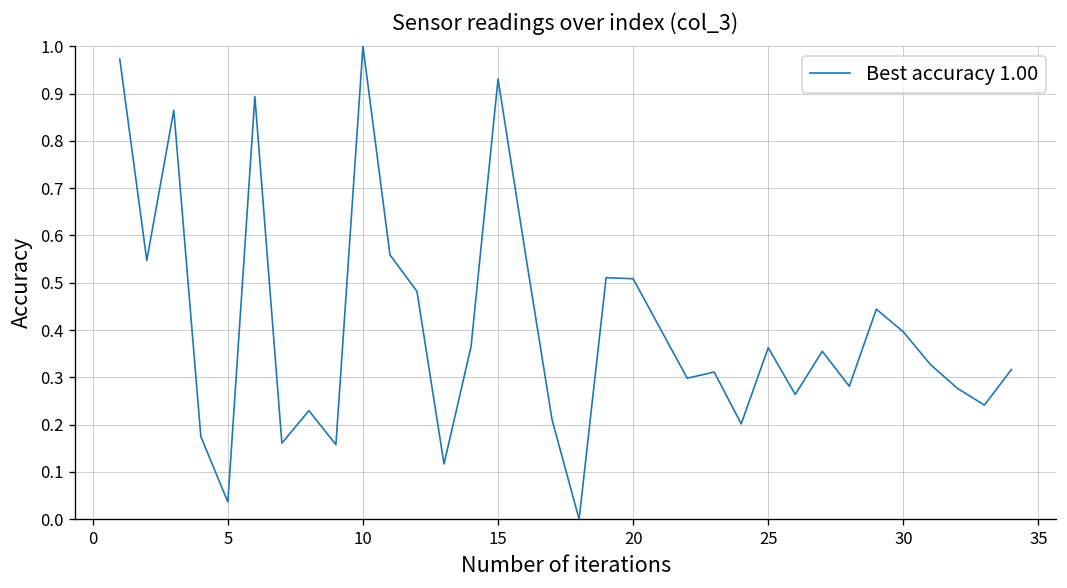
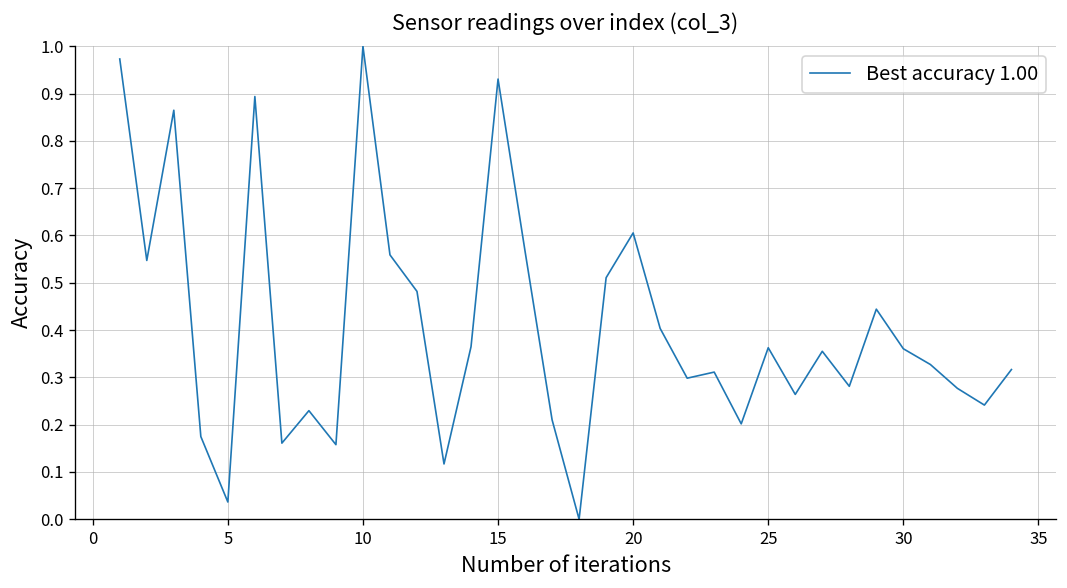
20: 0.51 -> 0.61
30: 0.40 -> 0.36
